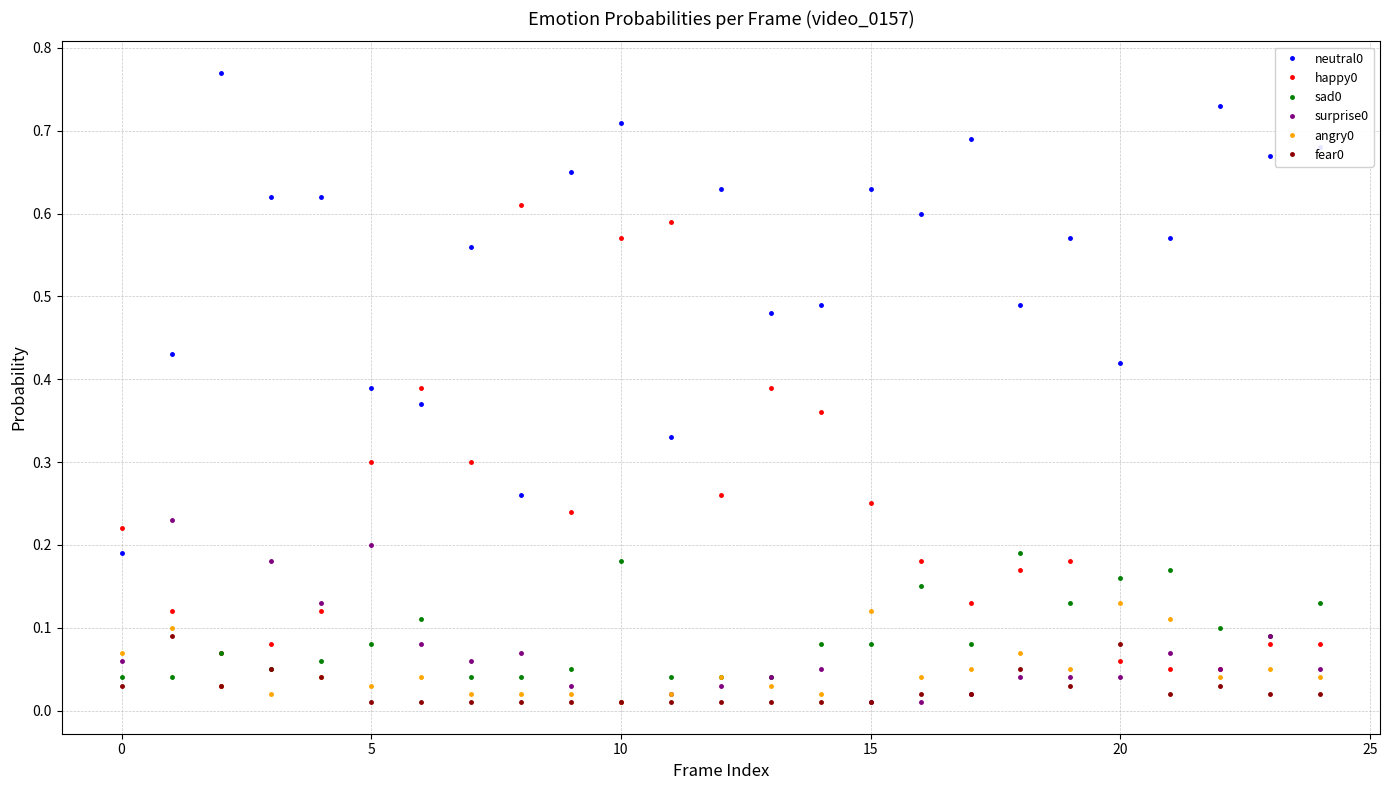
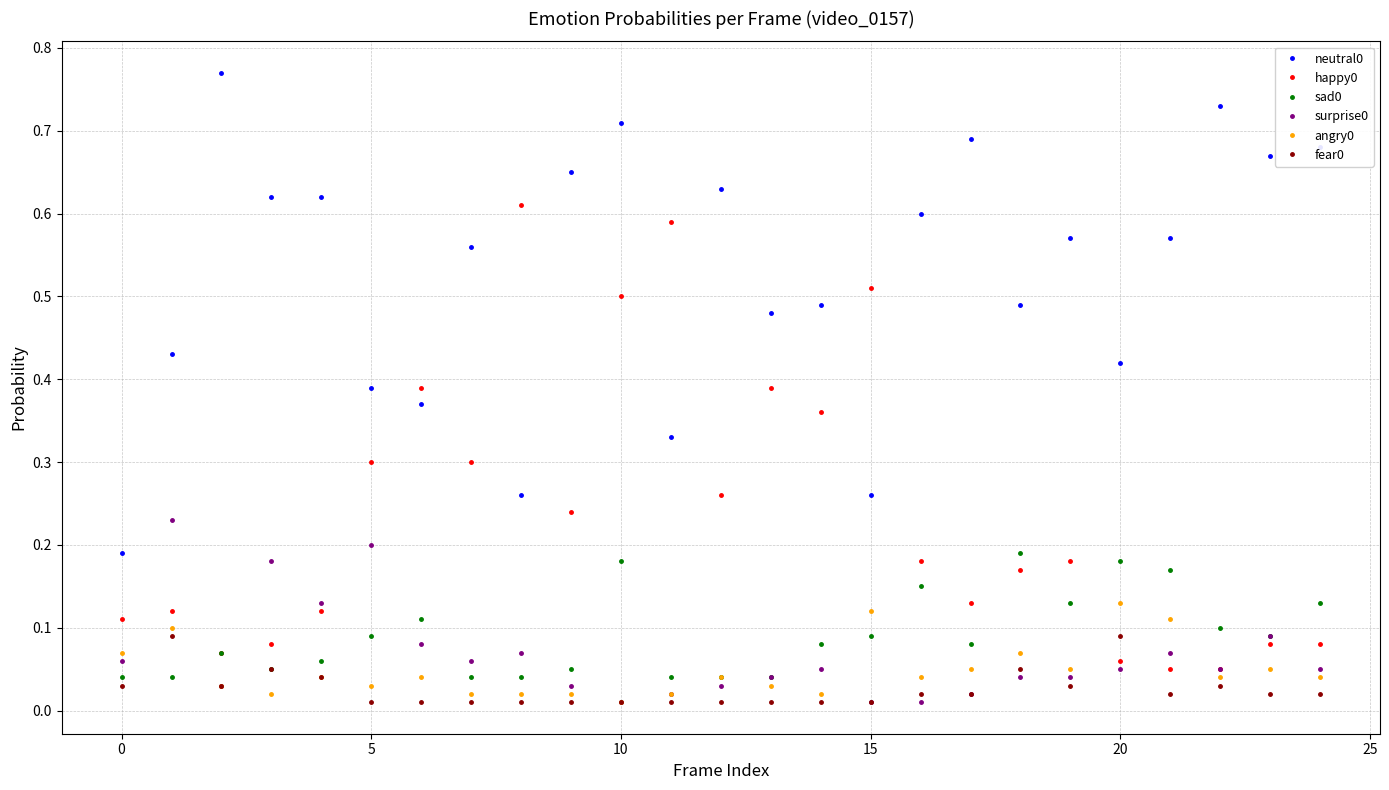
happy0, 0: 0.22 -> 0.11
sad0, 5: 0.08 -> 0.09
happy0, 10: 0.57 -> 0.50
neutral0, 15: 0.63 -> 0.26
happy0, 15: 0.25 -> 0.51
sad0, 15: 0.08 -> 0.09
sad0, 20: 0.16 -> 0.18
surprise0, 20: 0.04 -> 0.05
fear0, 20: 0.08 -> 0.09
